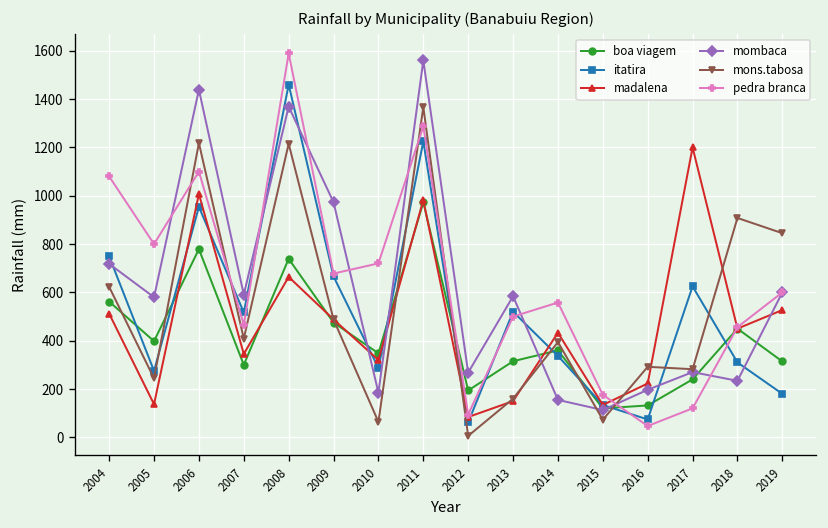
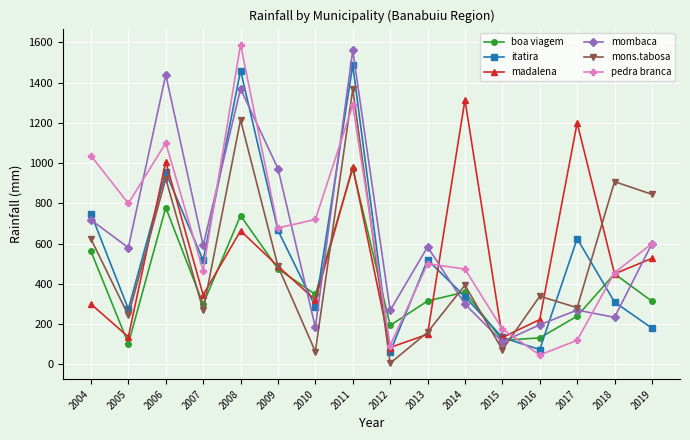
madalena, 2004: 510 -> 300
pedra branca, 2004: 1080 -> 1040
boa viagem, 2005: 400 -> 100
mons.tabosa, 2006: 1220 -> 920
mons.tabosa, 2007: 410 -> 270
itatira, 2011: 1230 -> 1490
madalena, 2014: 430 -> 1310
mombaca, 2014: 160 -> 300
pedra branca, 2014: 560 -> 470
mons.tabosa, 2016: 290 -> 340
